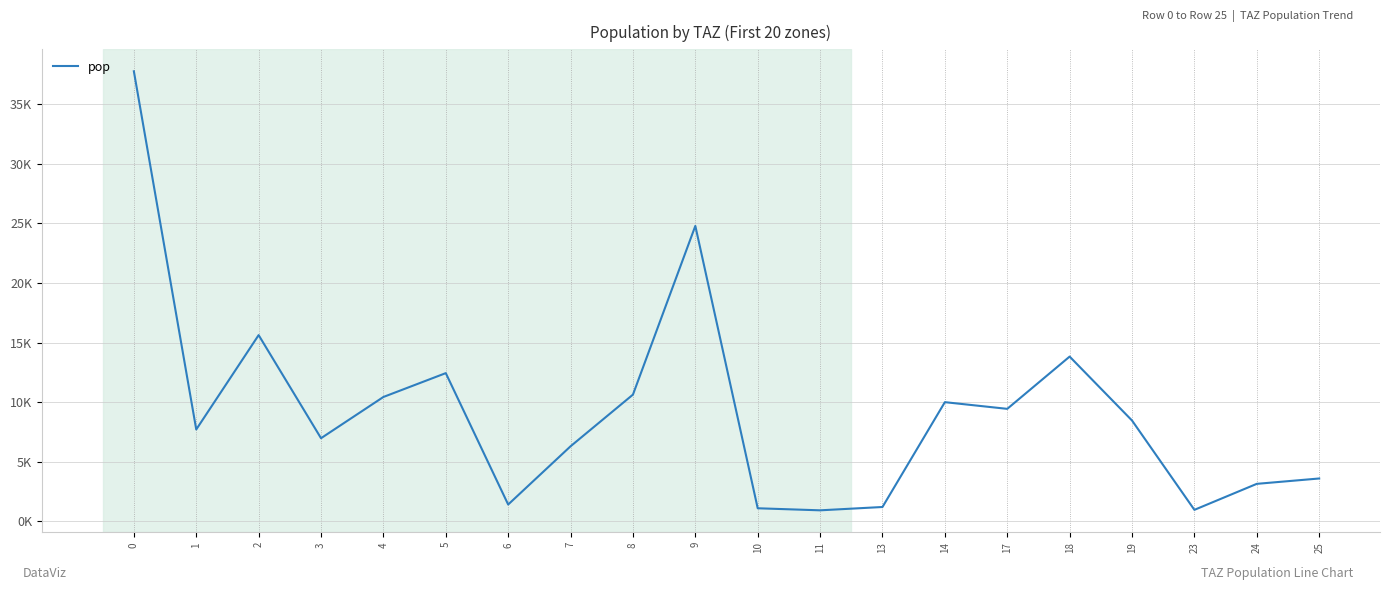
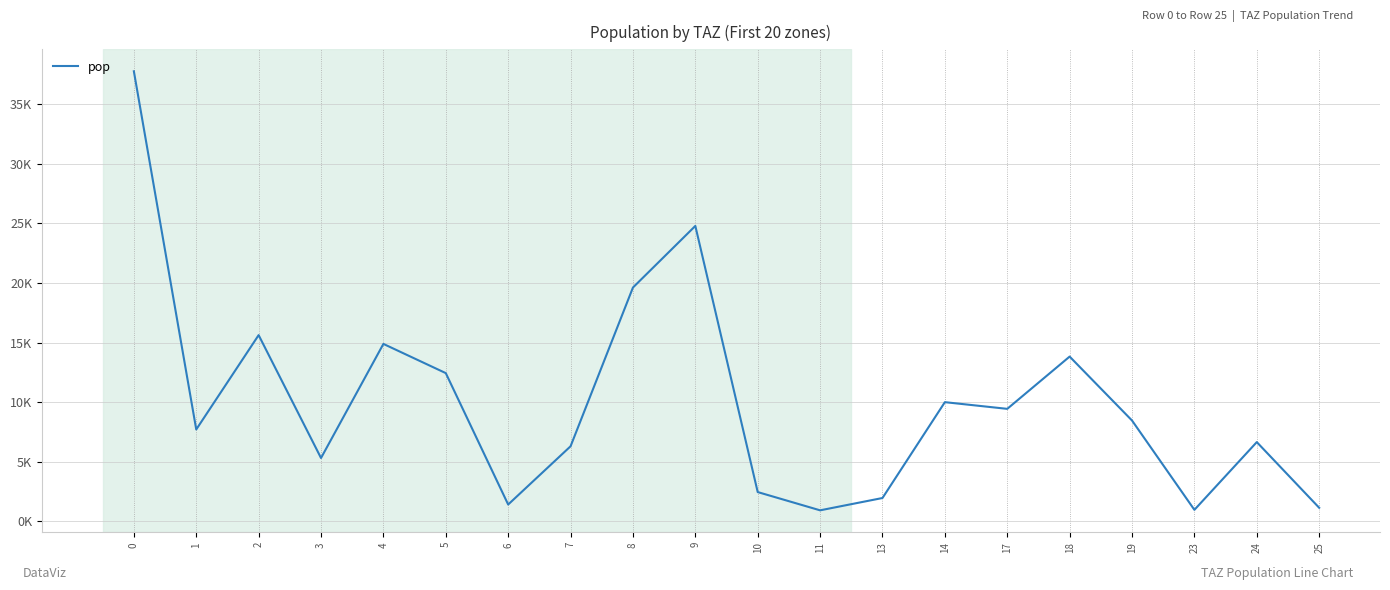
3: 7000 -> 5300
4: 10400 -> 14900
8: 10600 -> 19600
10: 1100 -> 2500
13: 1200 -> 2000
24: 3200 -> 6700
25: 3600 -> 1100
